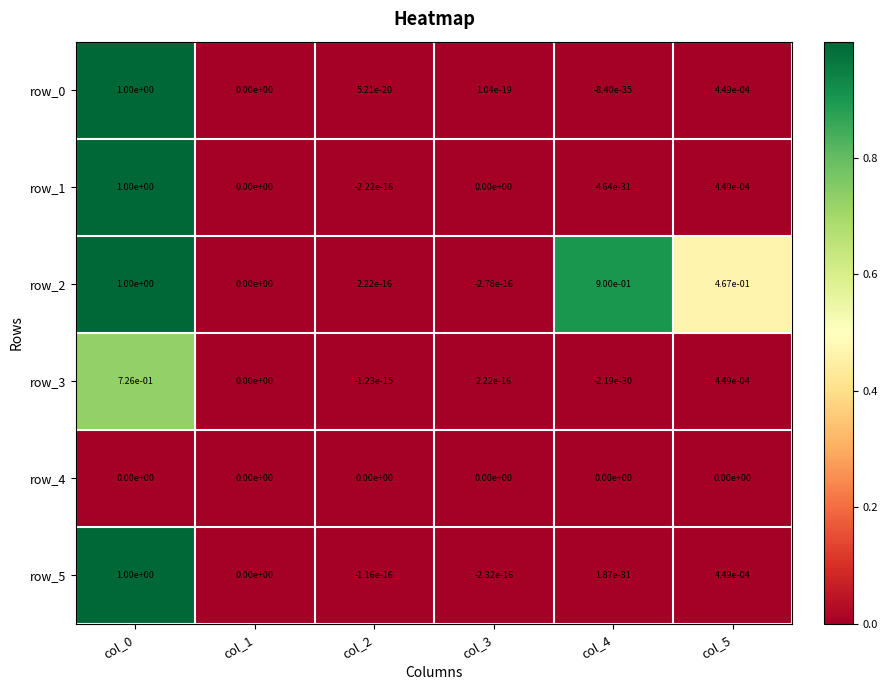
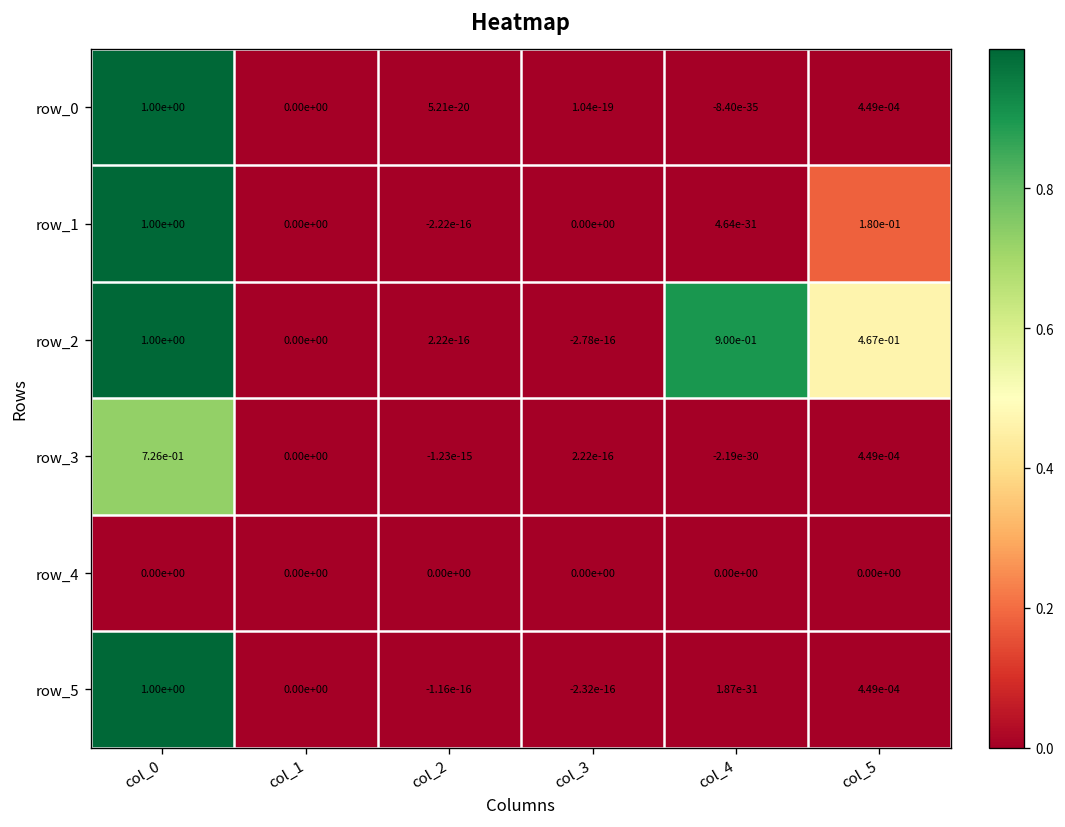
row_1, col_5: 4.49e-04 -> 1.80e-01
